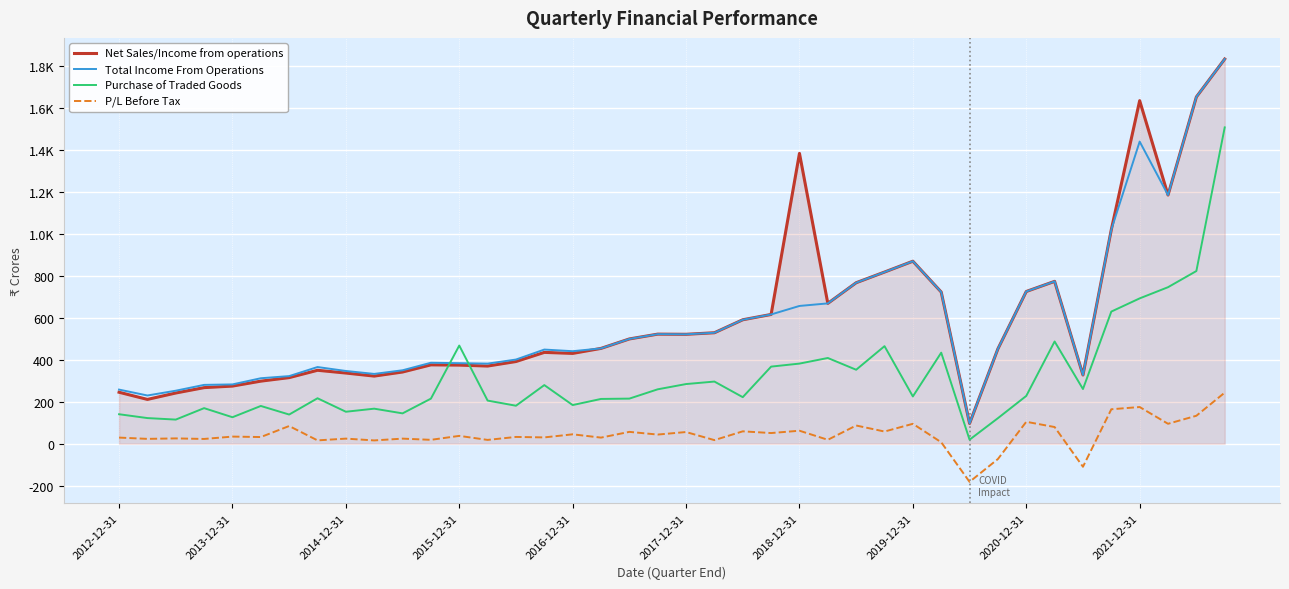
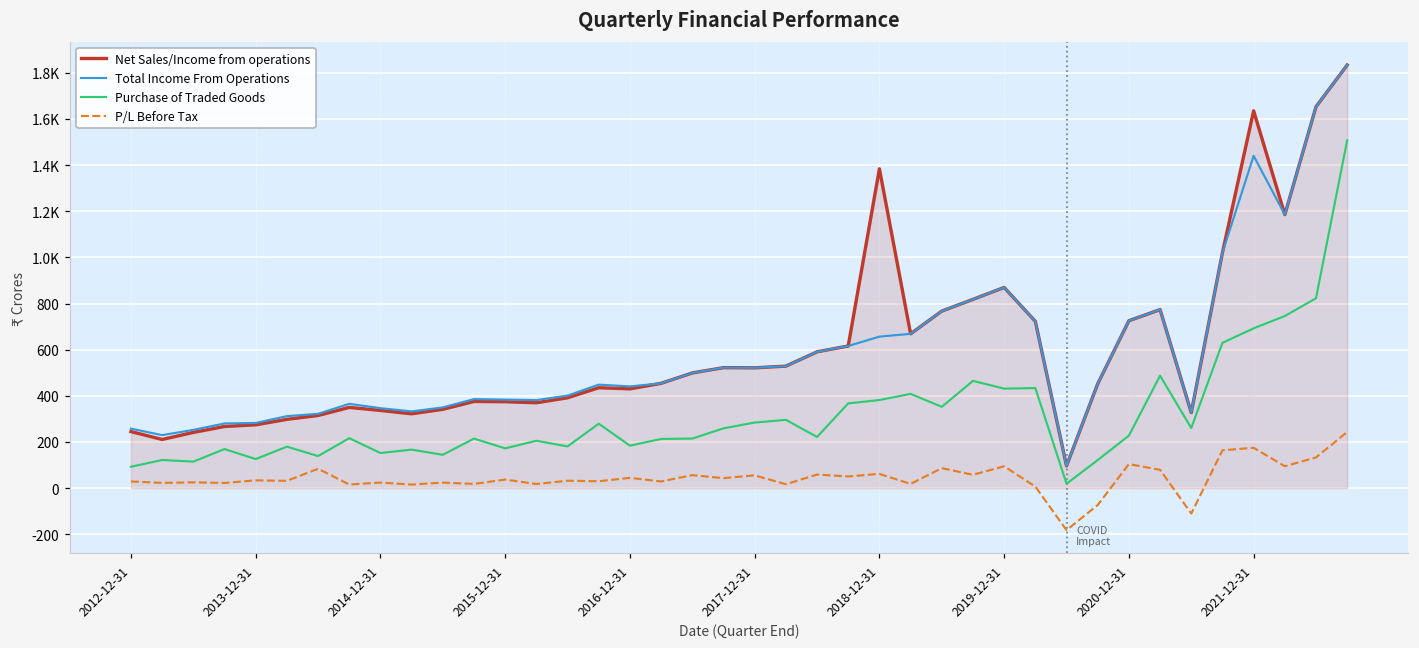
Purchase of Traded Goods, 2012-12-31: 140 -> 90
Purchase of Traded Goods, 2015-12-31: 470 -> 170
Purchase of Traded Goods, 2019-12-31: 230 -> 430
